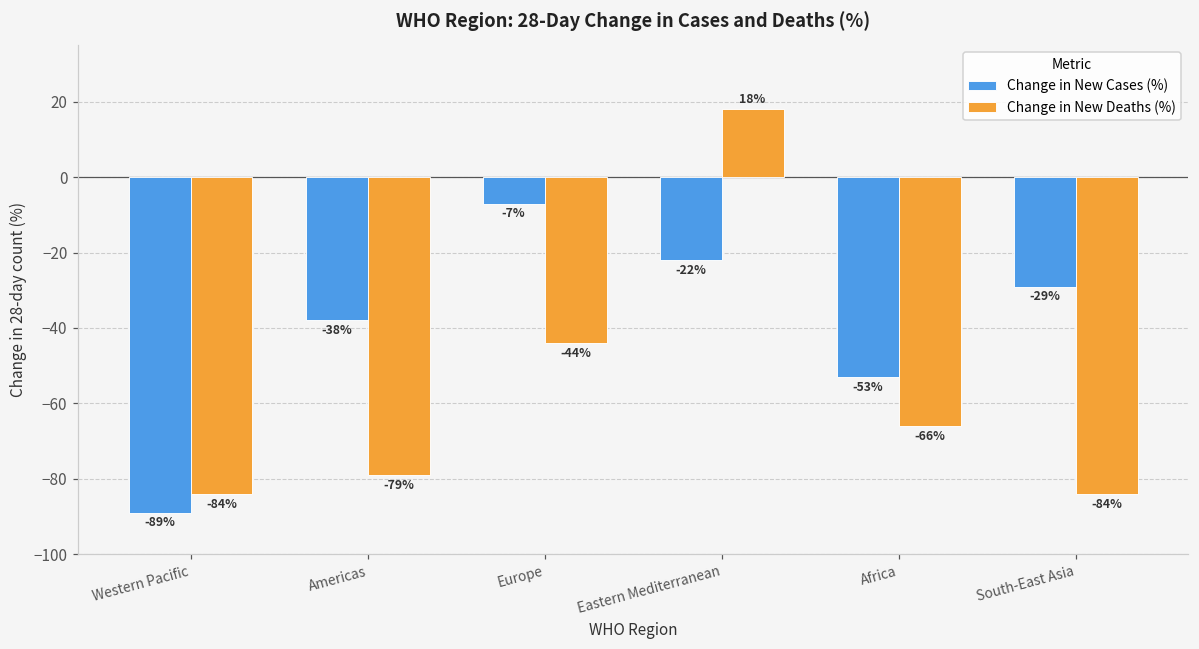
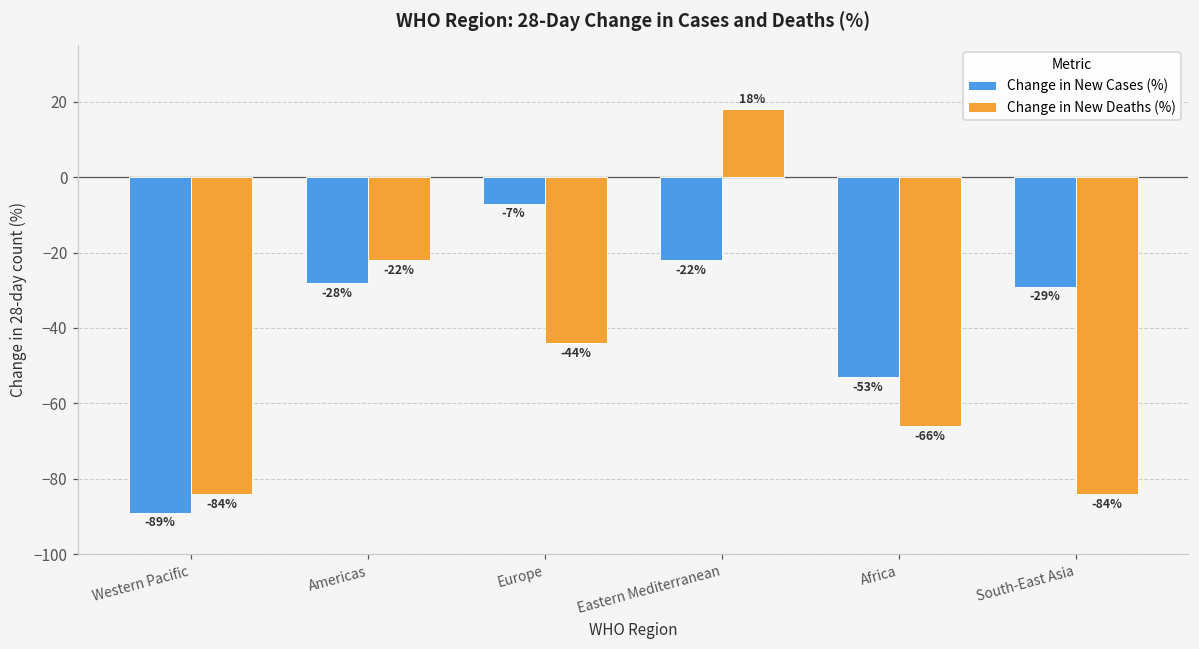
Change in New Cases (%), Americas: -38% -> -28%
Change in New Deaths (%), Americas: -79% -> -22%
